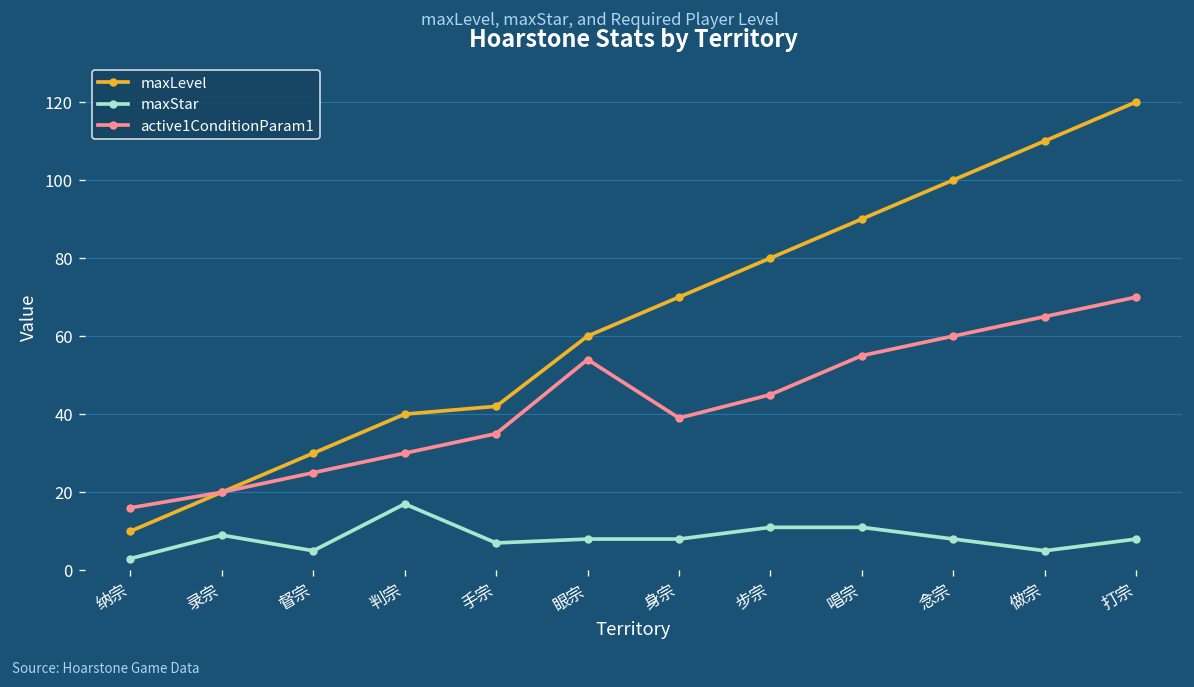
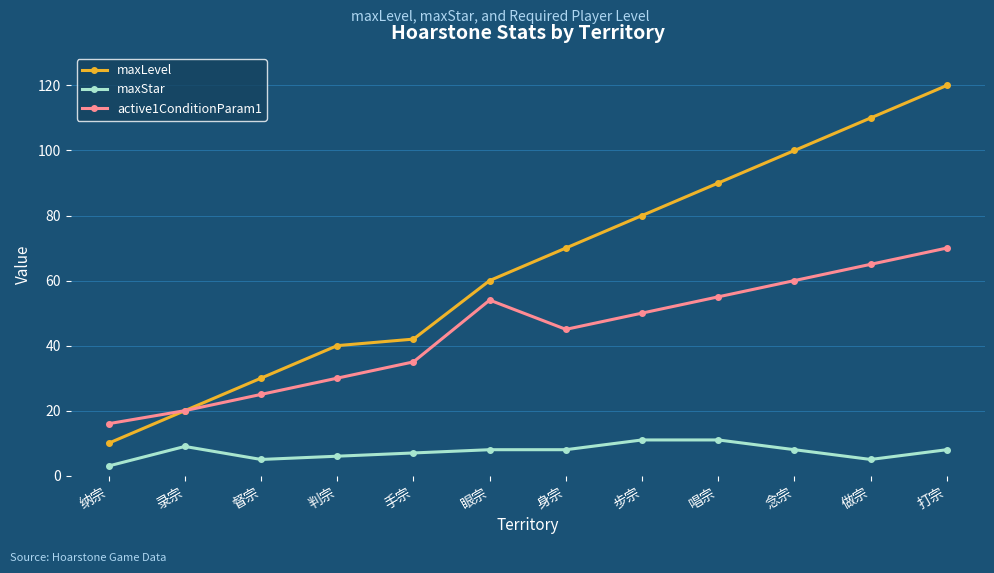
maxStar, 判宗: 17 -> 6
active1ConditionParam1, 身宗: 39 -> 45
active1ConditionParam1, 步宗: 45 -> 50
